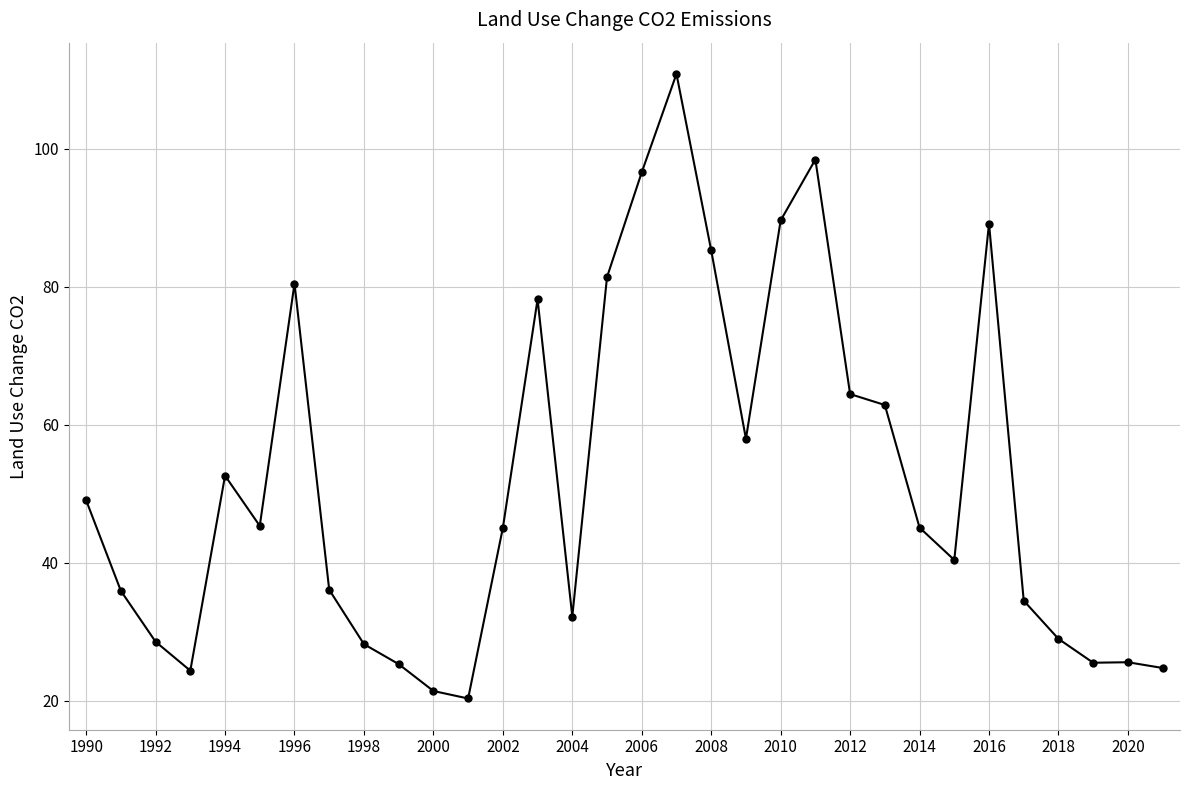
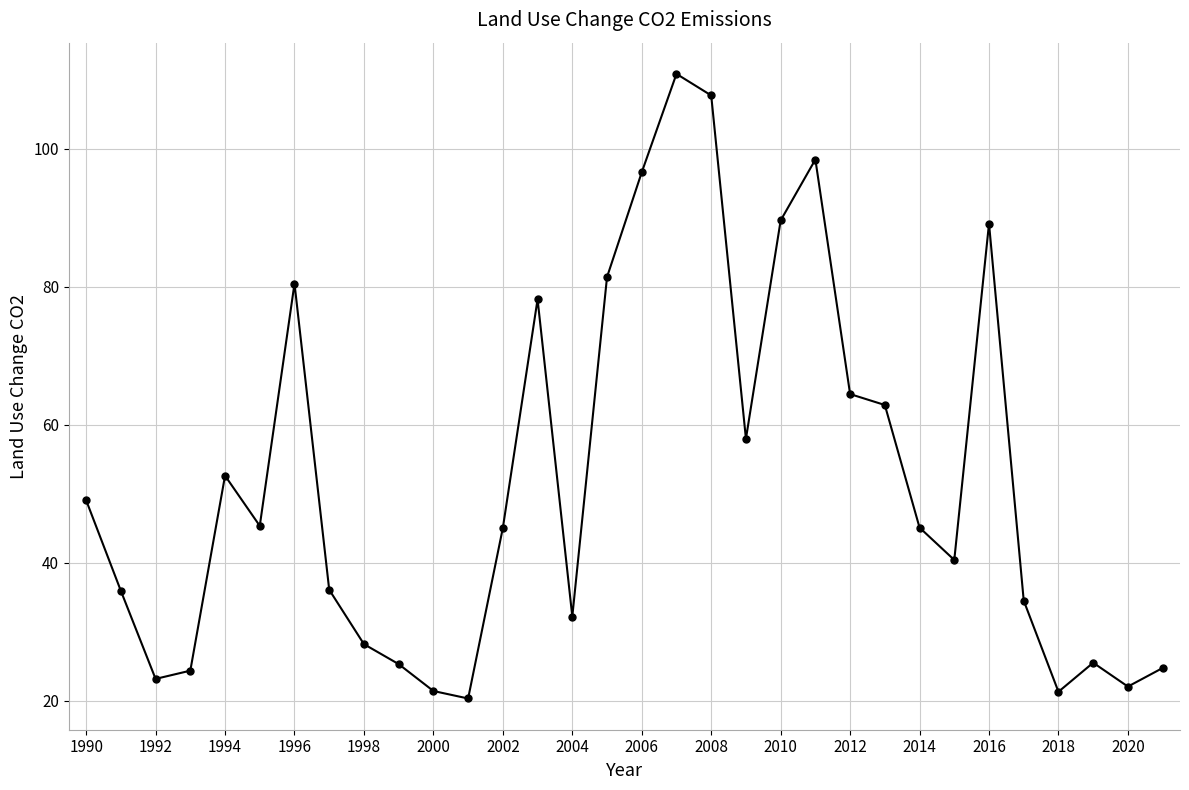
1992: 29 -> 23
2008: 85 -> 108
2018: 29 -> 21
2020: 26 -> 22
